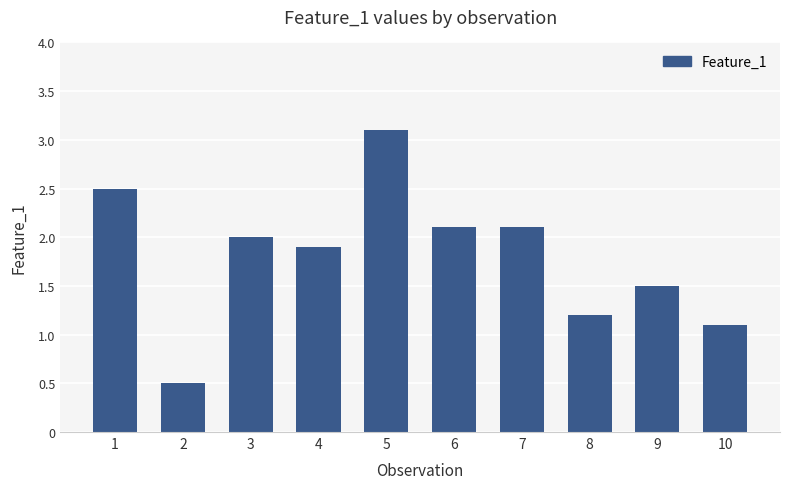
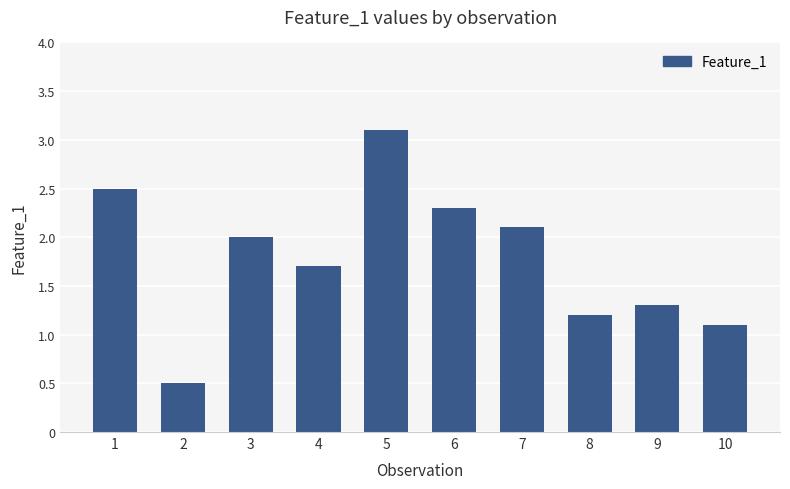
4: 1.9 -> 1.7
6: 2.1 -> 2.3
9: 1.5 -> 1.3
